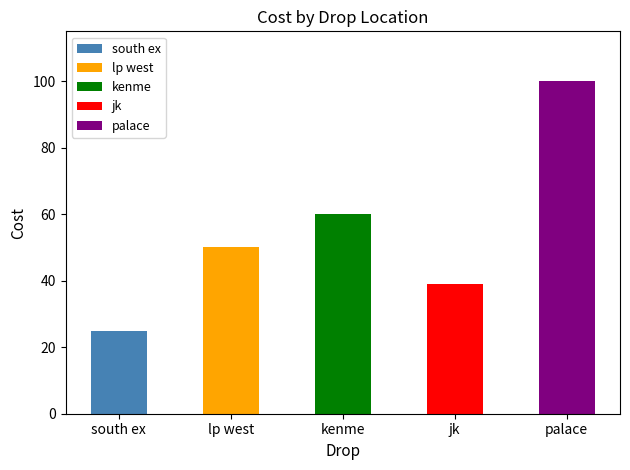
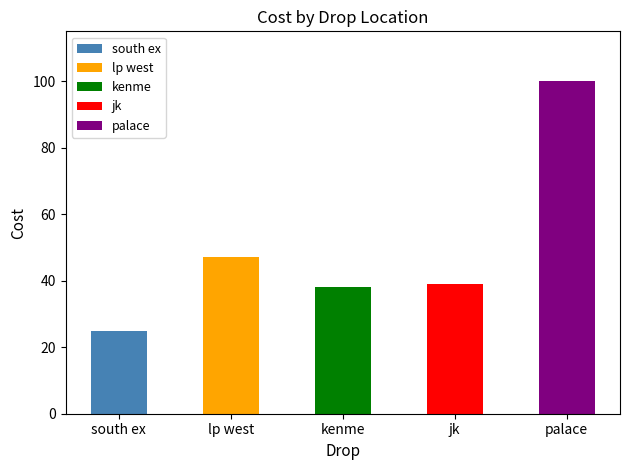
lp west: 50 -> 47
kenme: 60 -> 38
